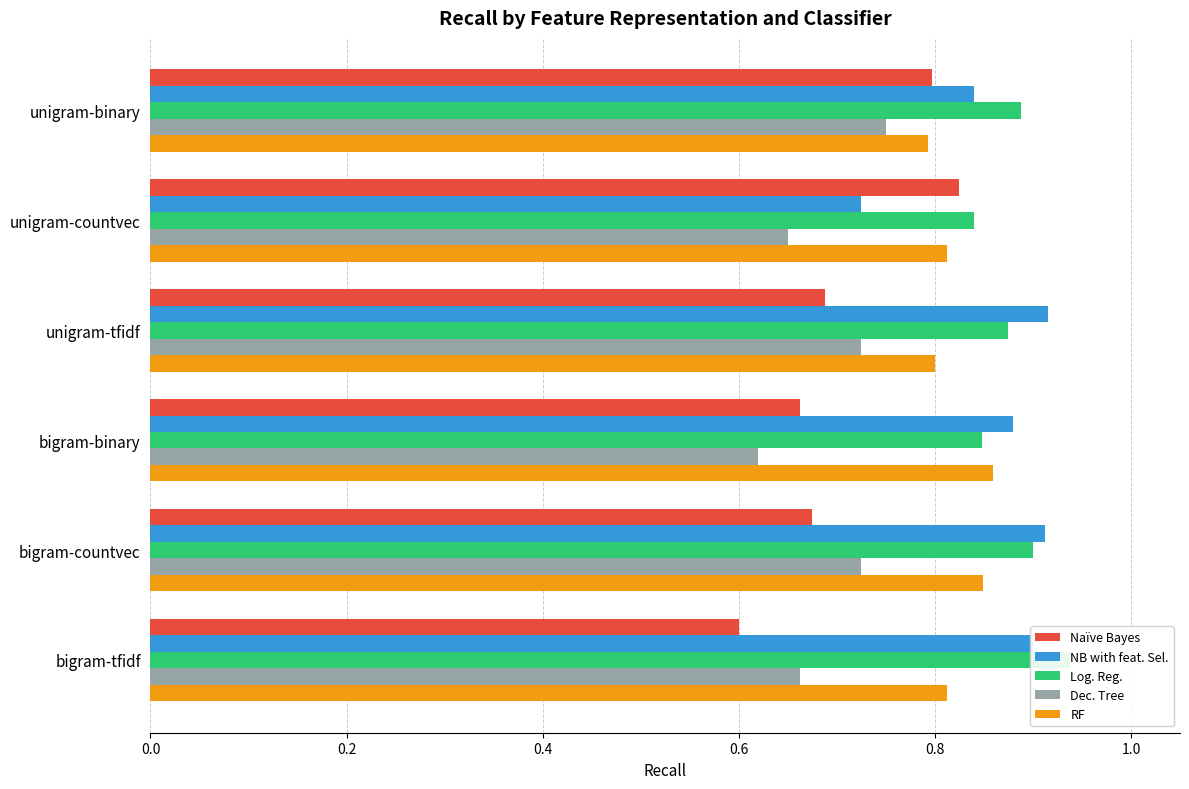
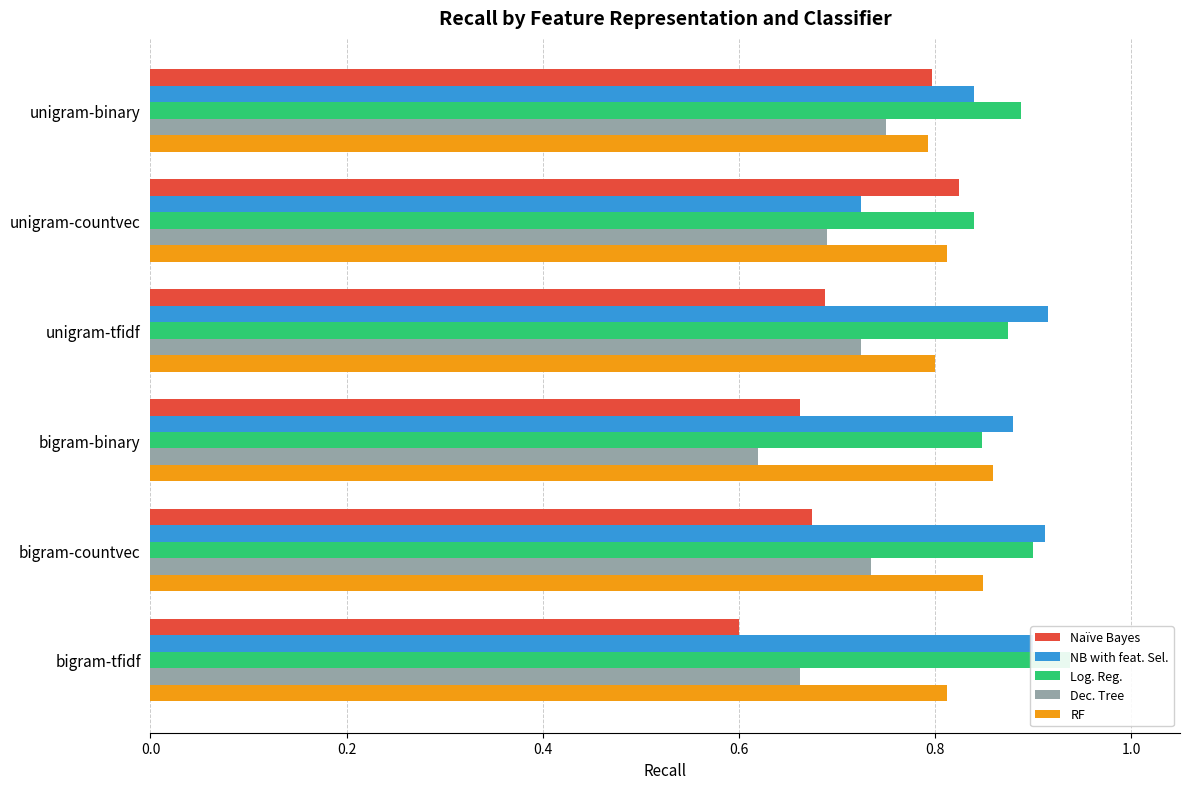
Dec. Tree, unigram-countvec: 0.65 -> 0.69
Dec. Tree, bigram-countvec: 0.73 -> 0.74
